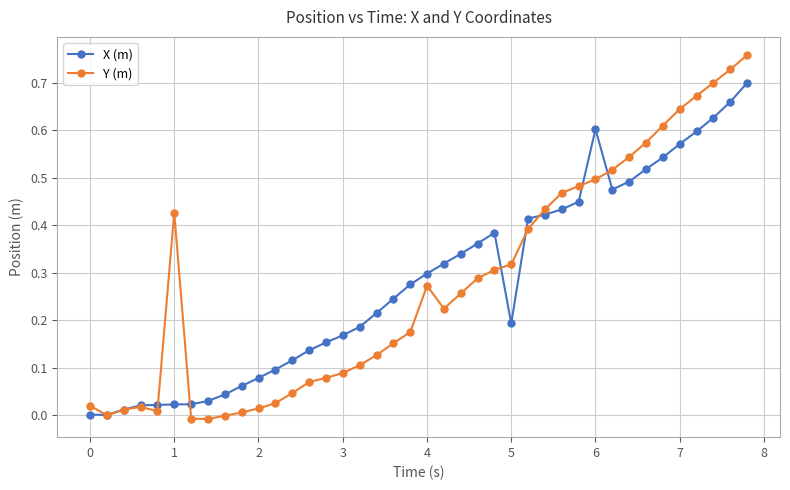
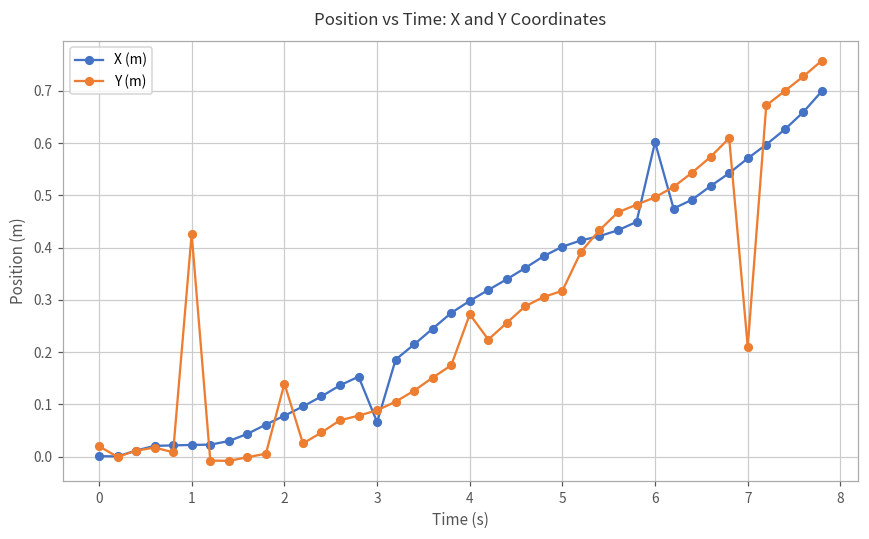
Y (m), 2: 0.01 -> 0.14
X (m), 3: 0.17 -> 0.07
X (m), 5: 0.19 -> 0.40
Y (m), 7: 0.64 -> 0.21
